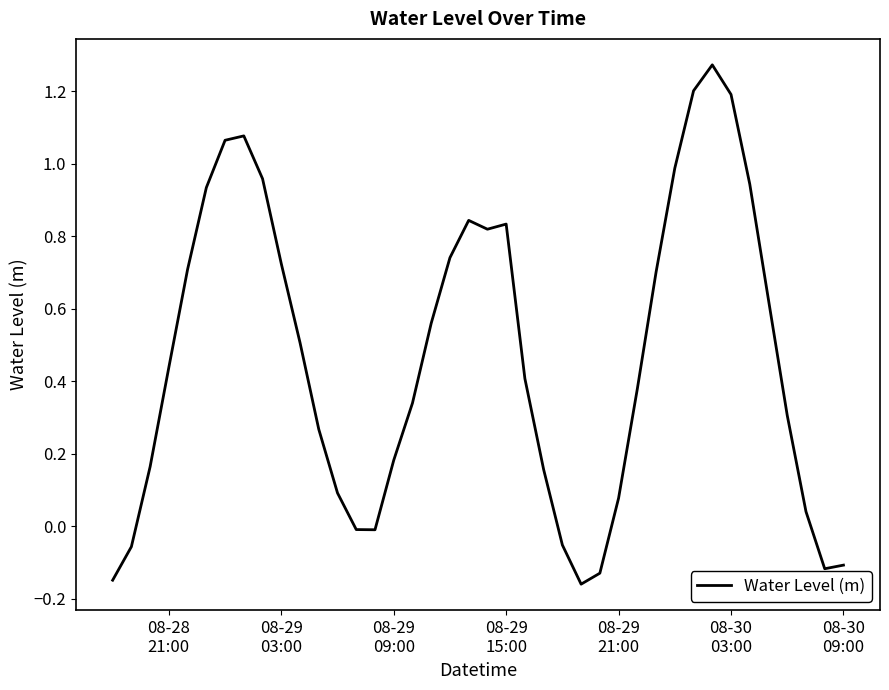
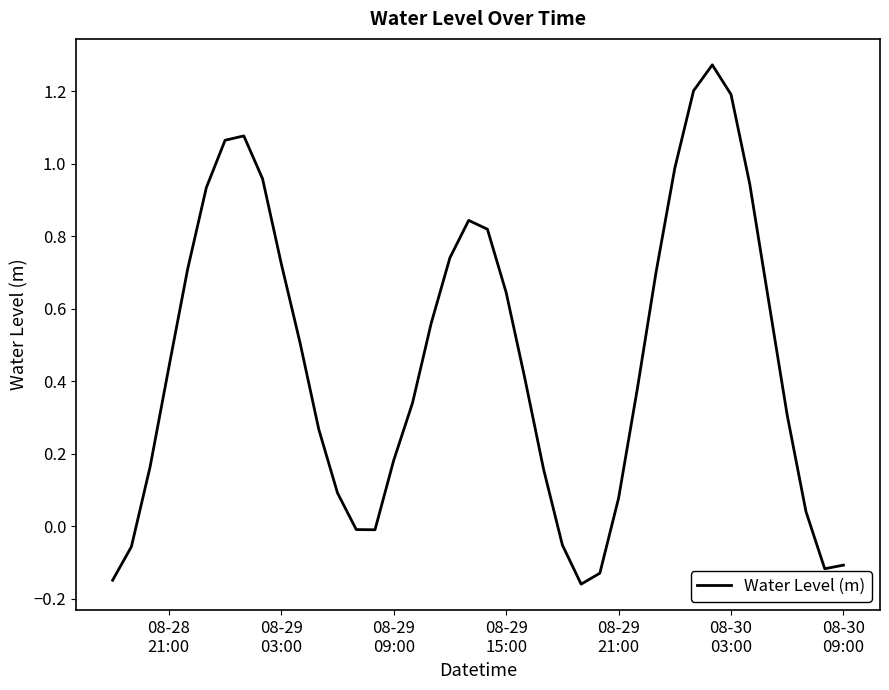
08-29 15:00: 0.83 -> 0.64
